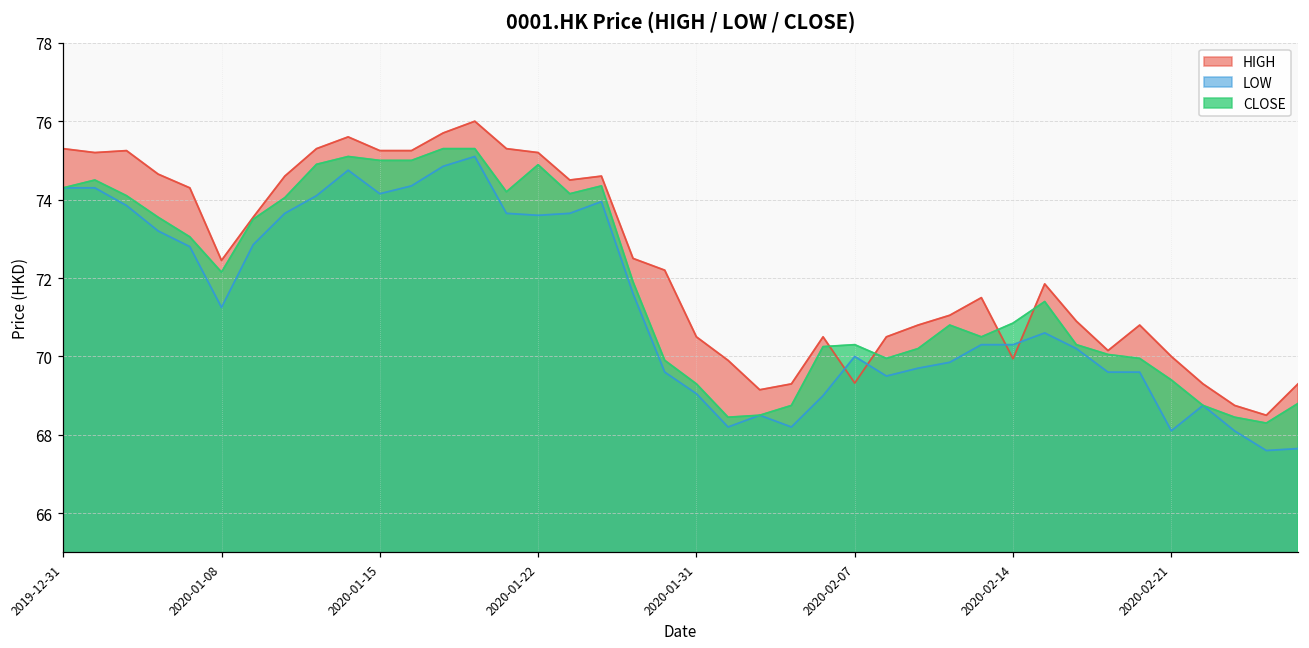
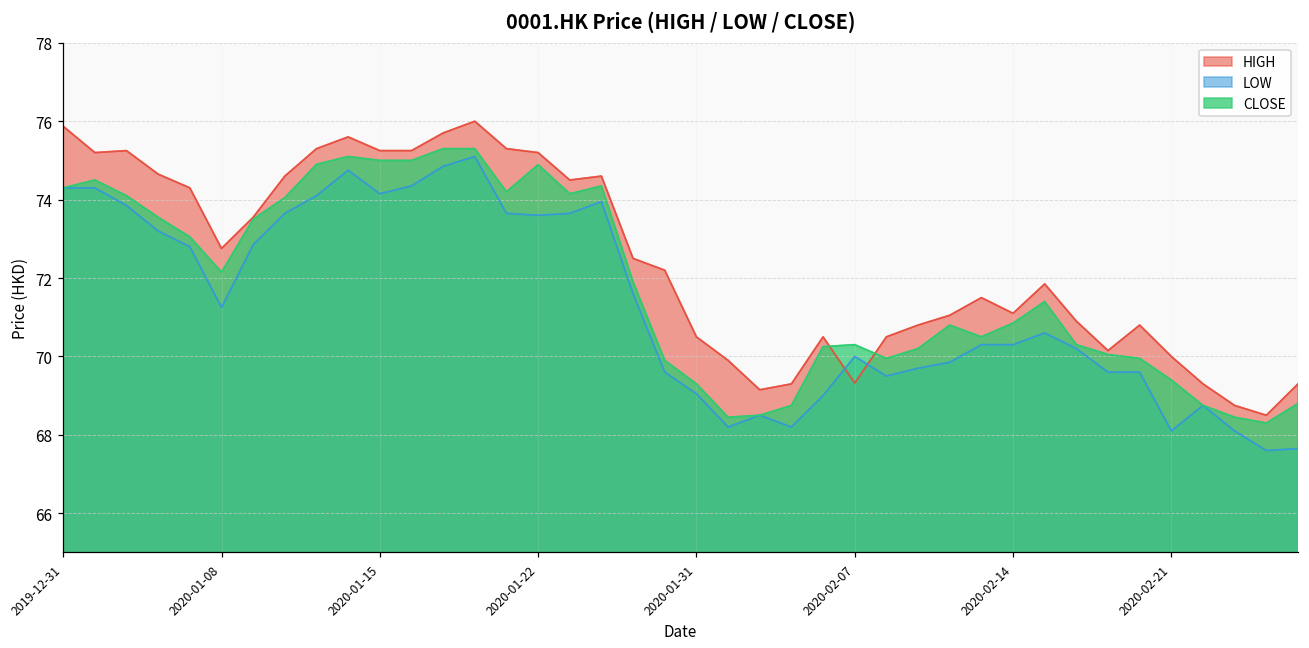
HIGH, 2019-12-31: 75.3 -> 75.9
HIGH, 2020-01-08: 72.4 -> 72.8
HIGH, 2020-02-14: 69.9 -> 71.1
